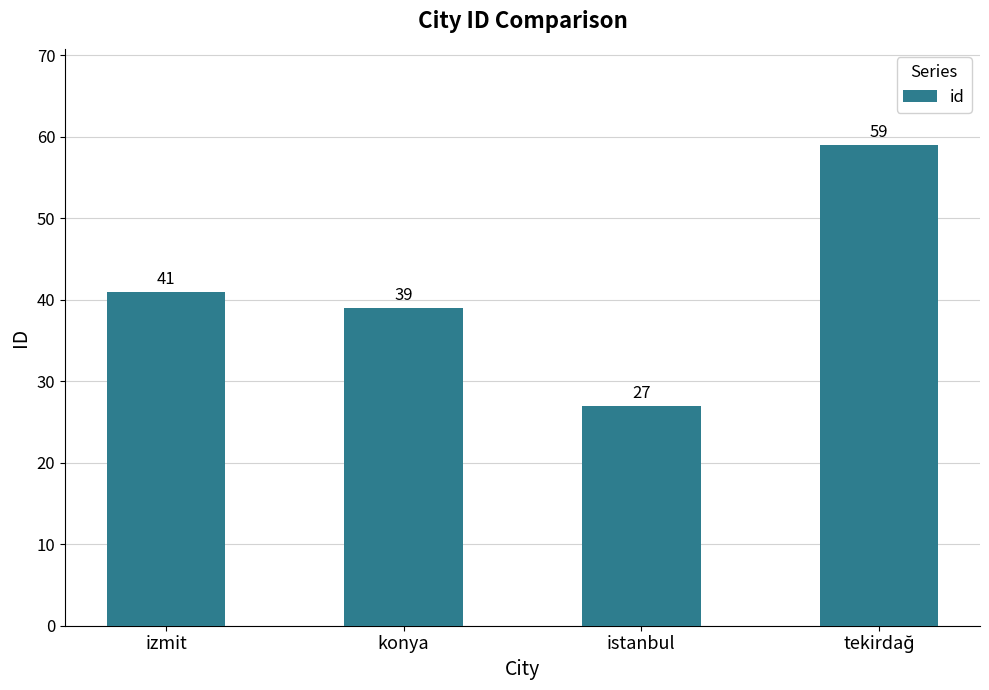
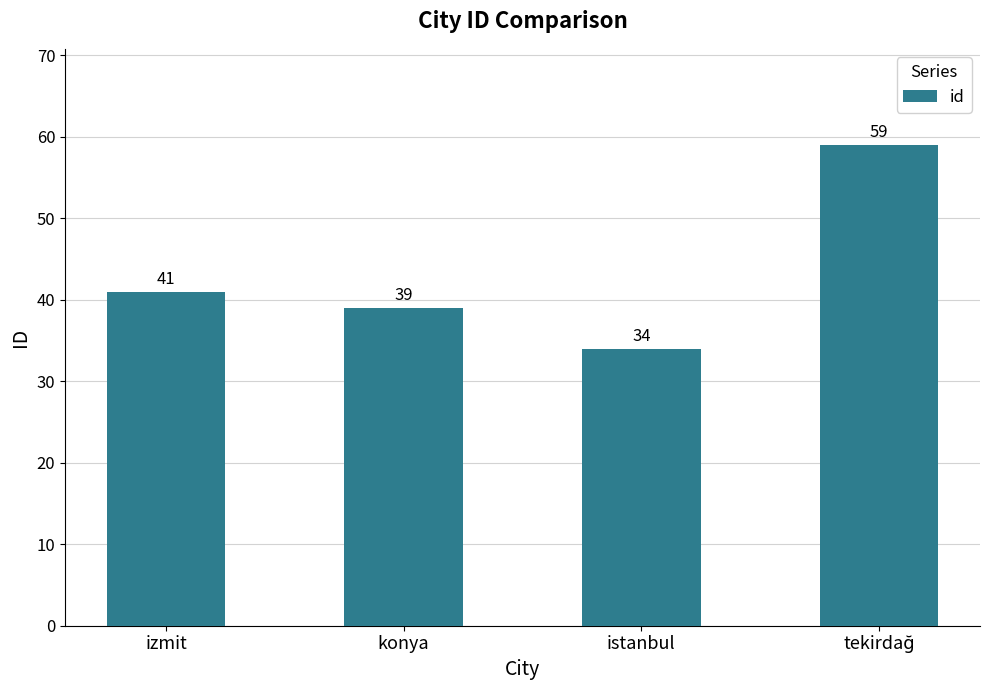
istanbul: 27 -> 34
